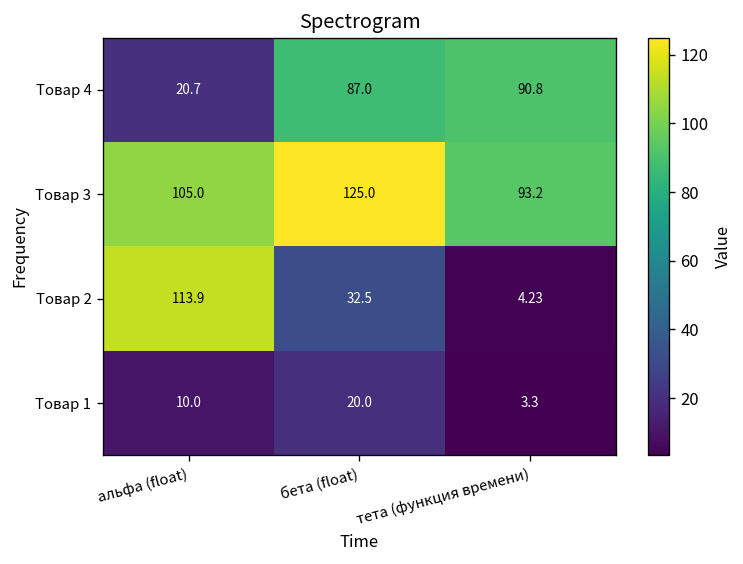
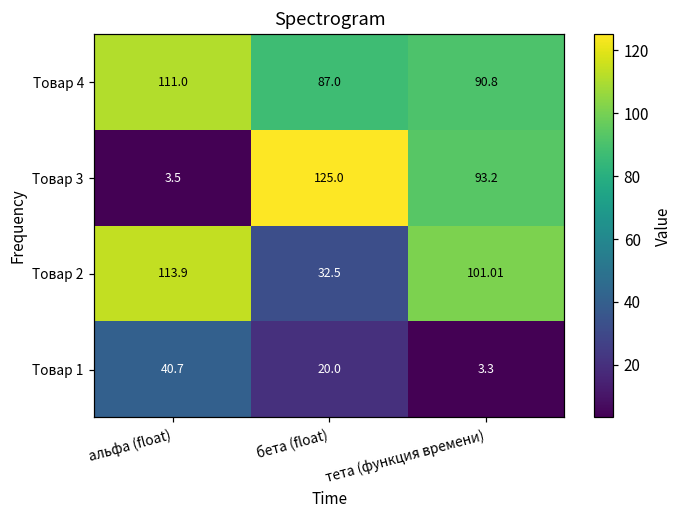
Товар 4, альфа (float): 20.7 -> 111.0
Товар 3, альфа (float): 105.0 -> 3.5
Товар 2, тета (функция времени): 4.23 -> 101.01
Товар 1, альфа (float): 10.0 -> 40.7
